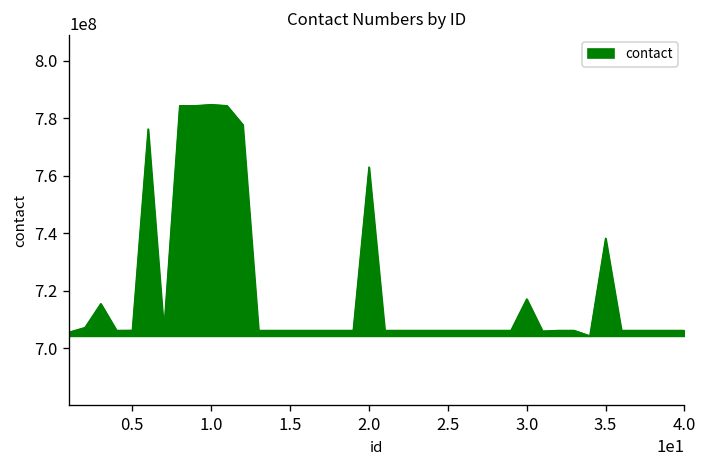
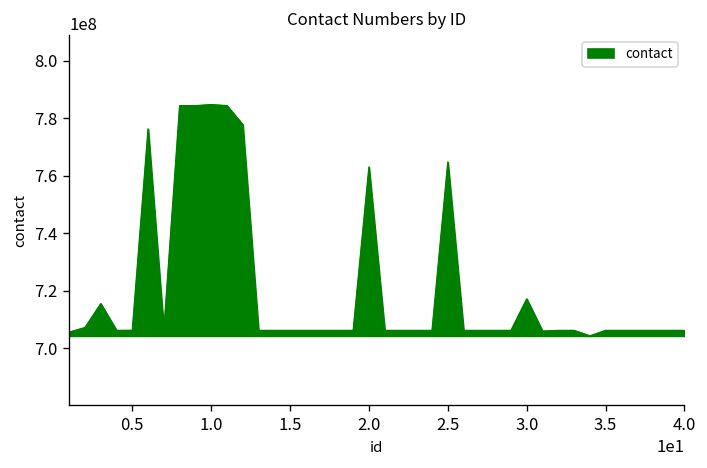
2.5: 706000000 -> 765000000
3.5: 738000000 -> 706000000
